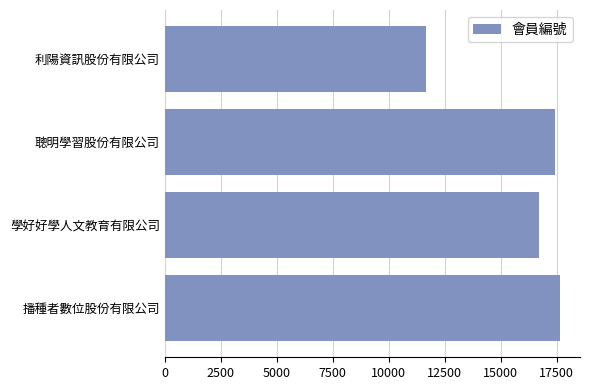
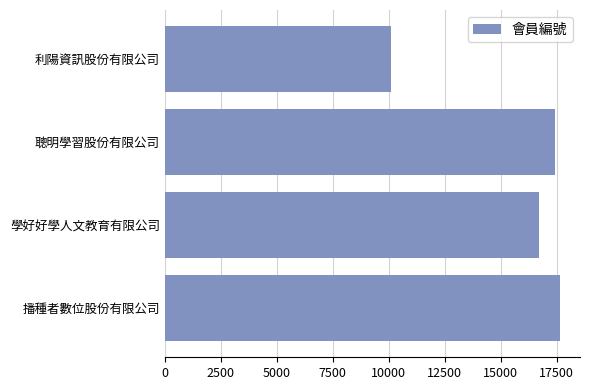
利陽資訊股份有限公司: 11700 -> 10100
